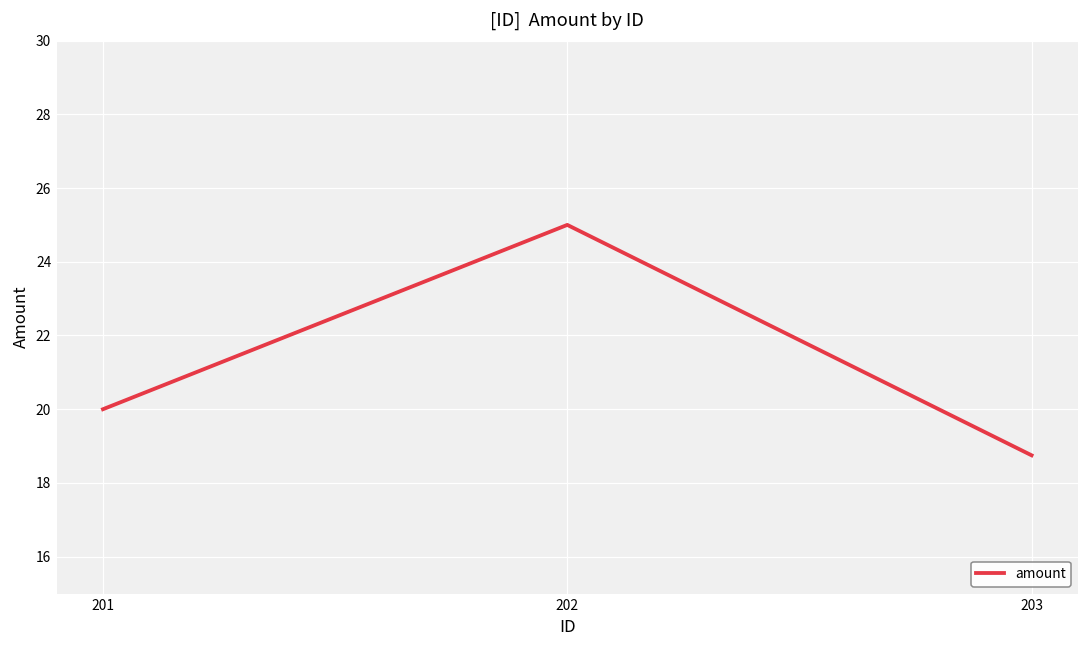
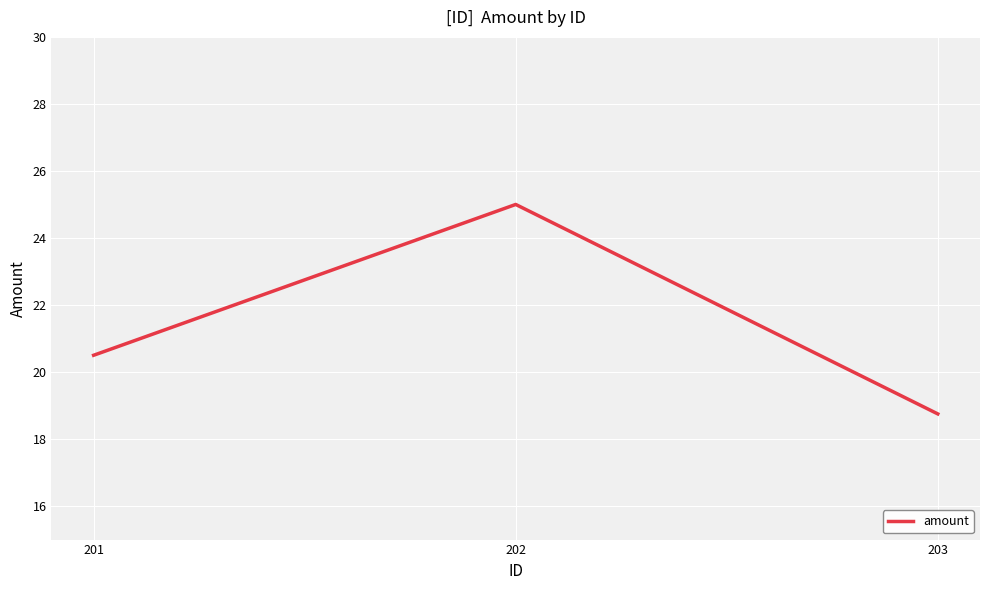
201: 20.0 -> 20.5
